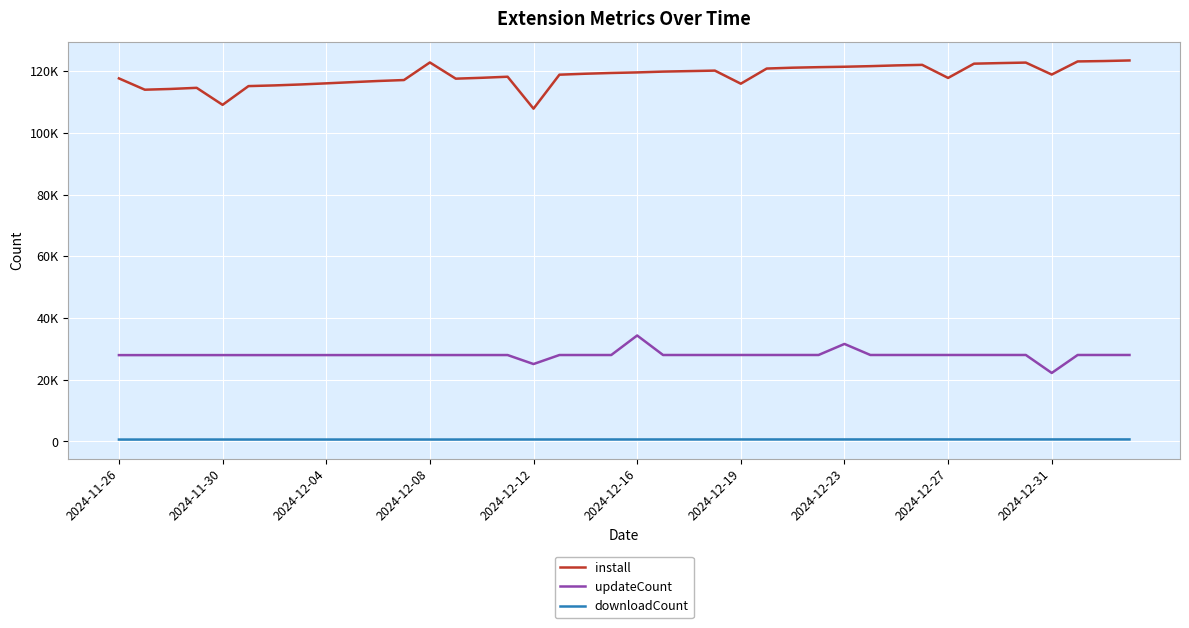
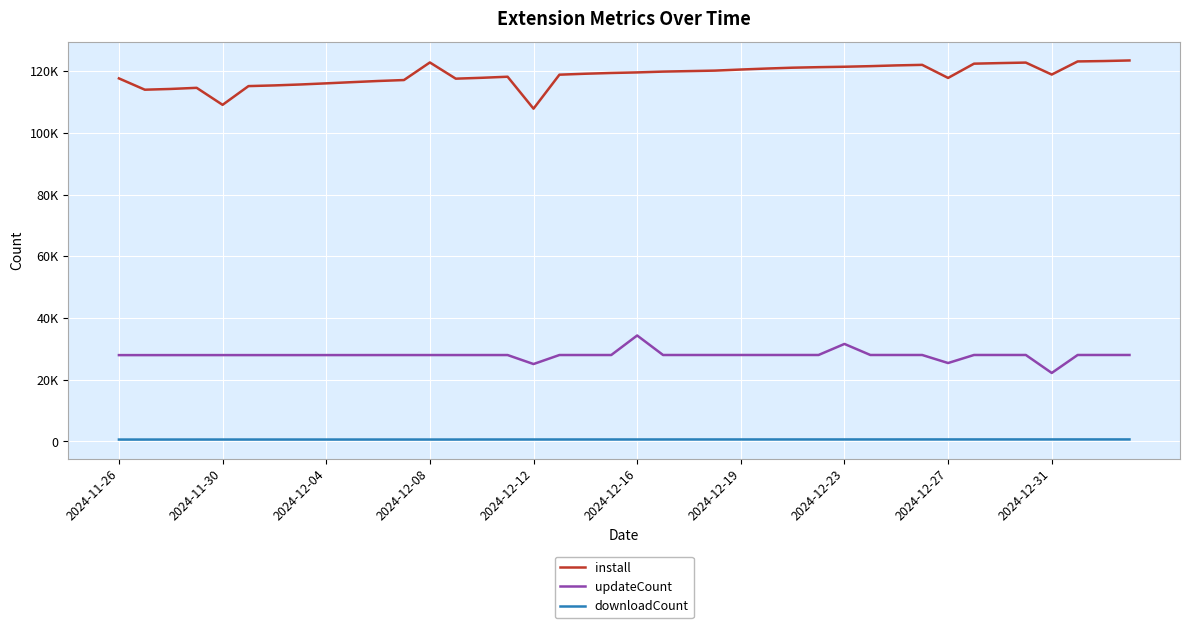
install, 2024-12-19: 116000 -> 121000
updateCount, 2024-12-27: 28000 -> 25000
